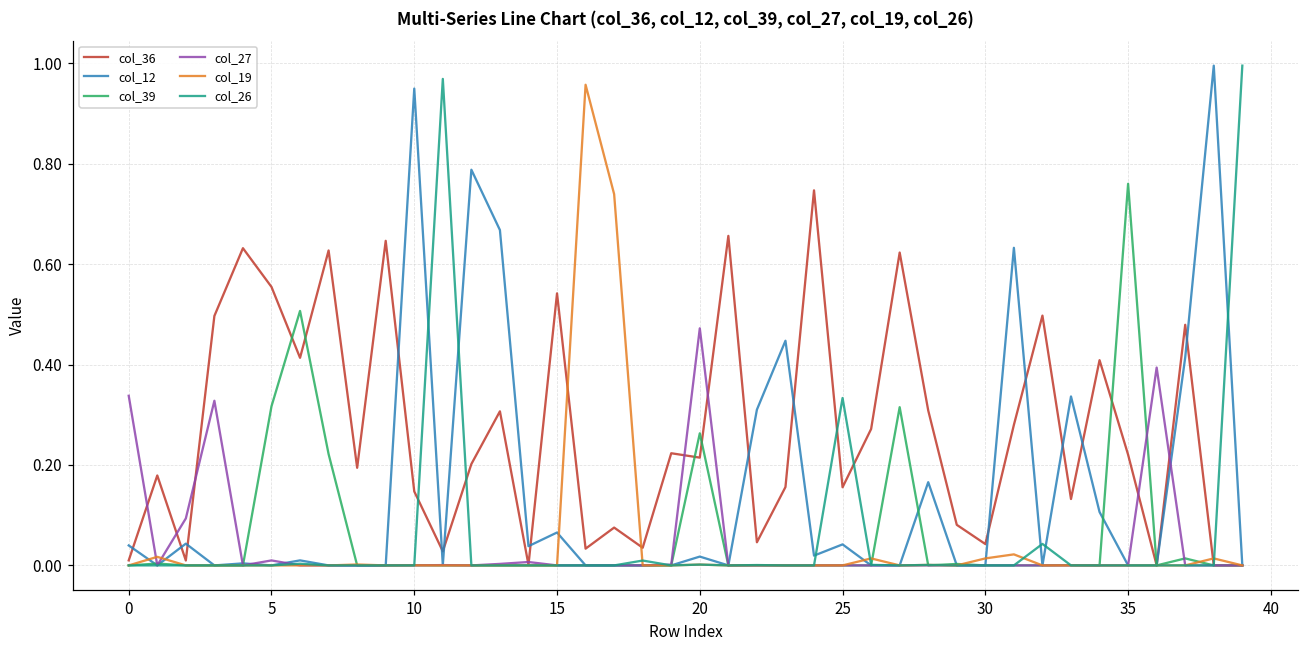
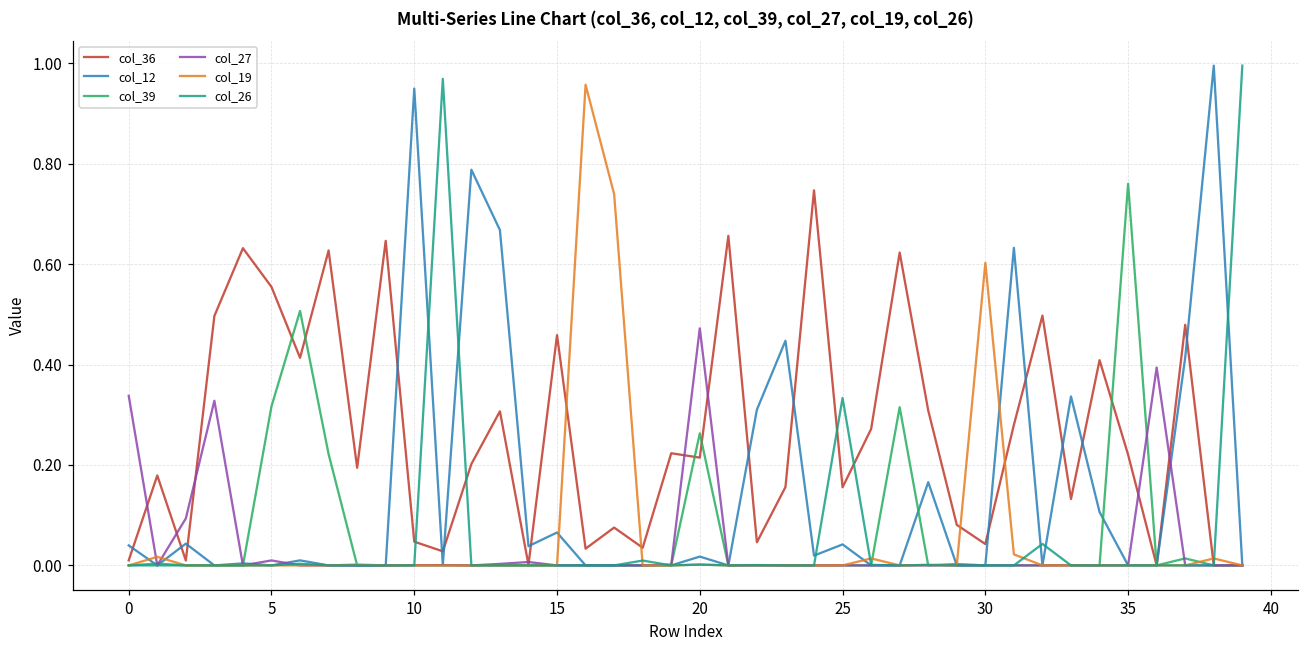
col_36, 10: 0.15 -> 0.05
col_36, 15: 0.54 -> 0.46
col_19, 30: 0.01 -> 0.60
